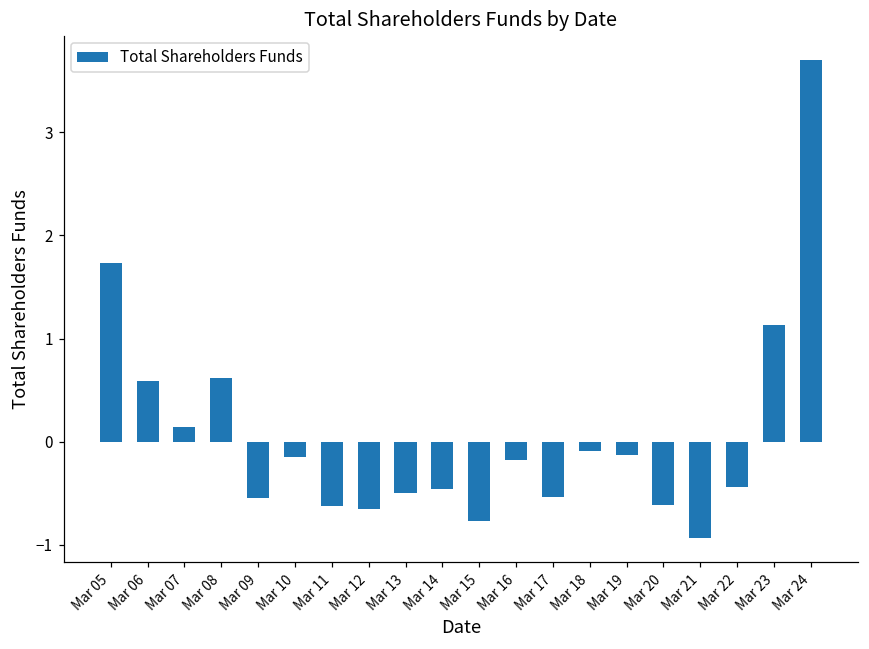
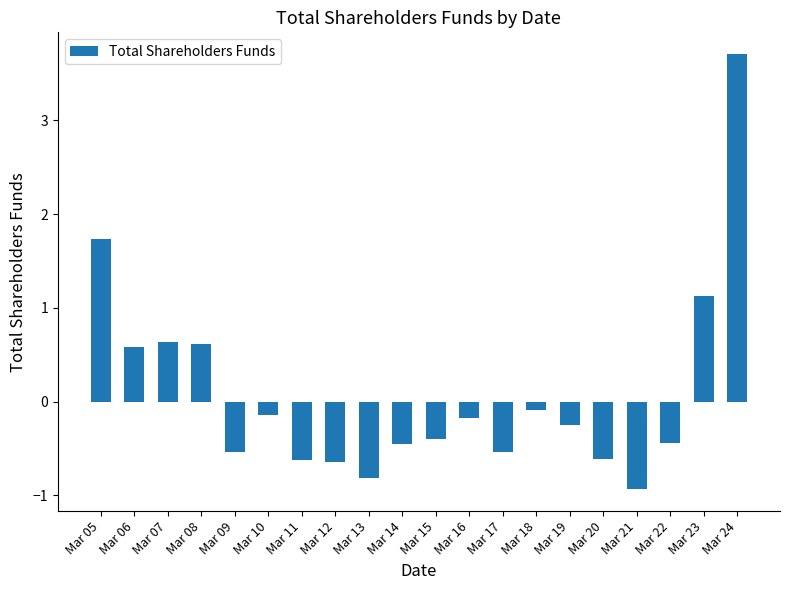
Mar 07: 0.1 -> 0.6
Mar 13: -0.5 -> -0.8
Mar 15: -0.8 -> -0.4
Mar 19: -0.1 -> -0.2
